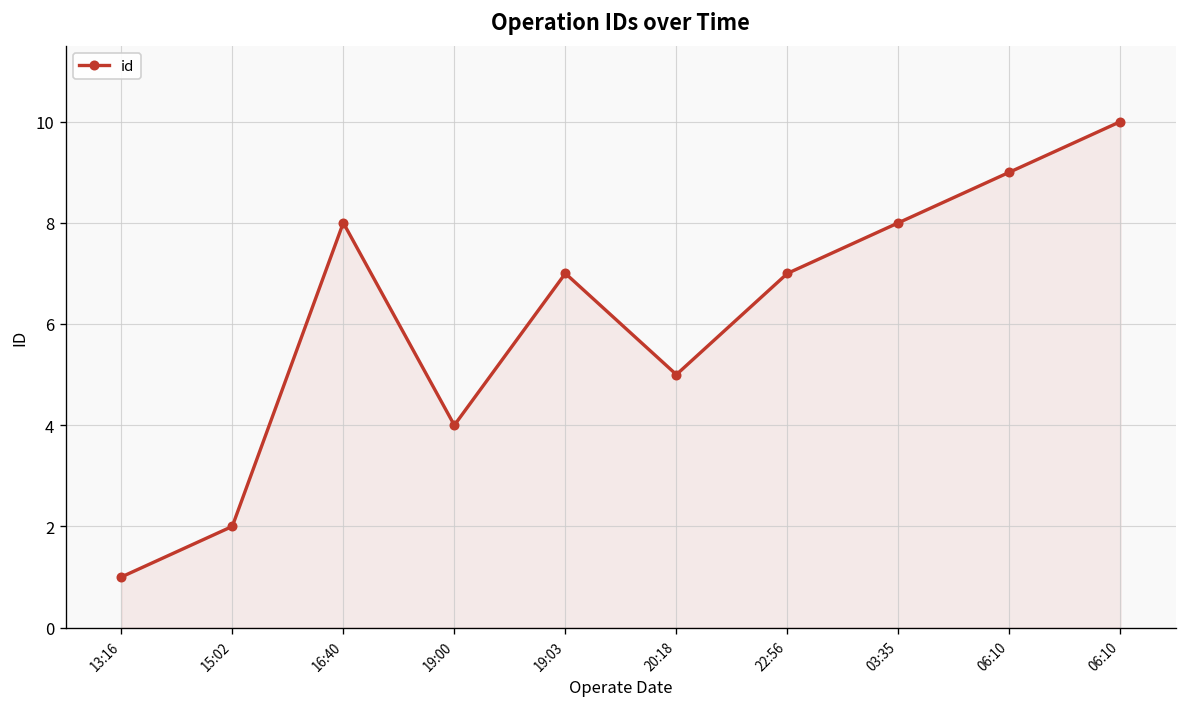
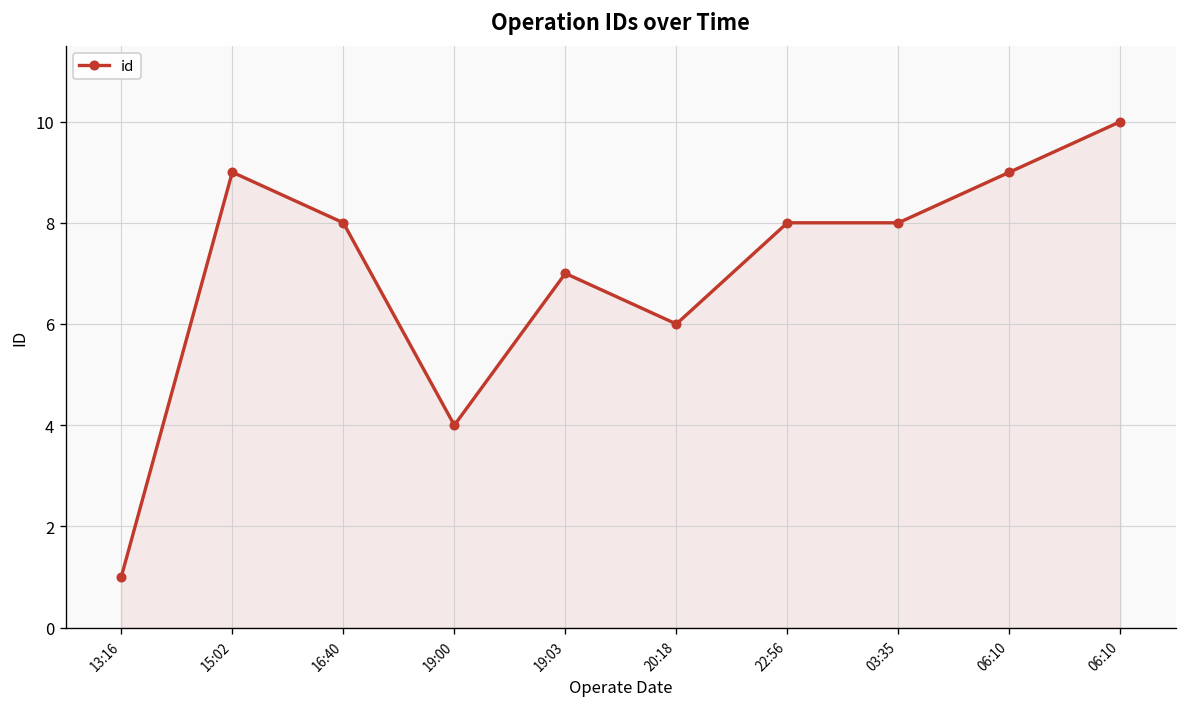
15:02: 2 -> 9
20:18: 5 -> 6
22:56: 7 -> 8
